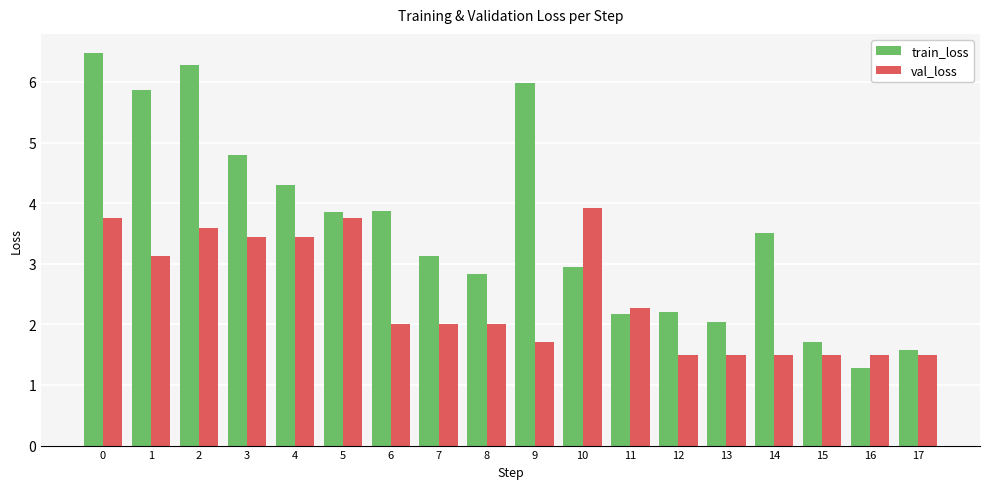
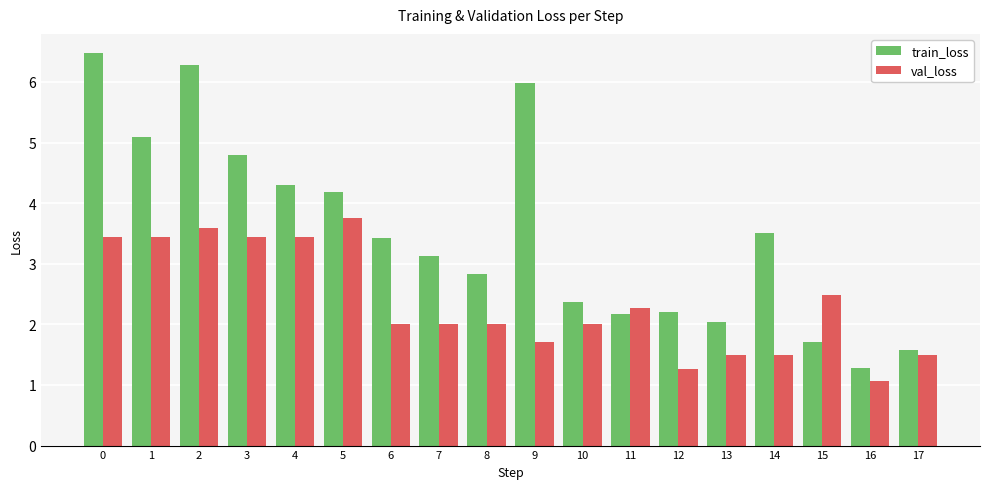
val_loss, 0: 3.8 -> 3.4
train_loss, 1: 5.9 -> 5.1
val_loss, 1: 3.1 -> 3.4
train_loss, 5: 3.9 -> 4.2
train_loss, 6: 3.9 -> 3.4
train_loss, 10: 3.0 -> 2.4
val_loss, 10: 3.9 -> 2.0
val_loss, 12: 1.5 -> 1.3
val_loss, 15: 1.5 -> 2.5
val_loss, 16: 1.5 -> 1.1
